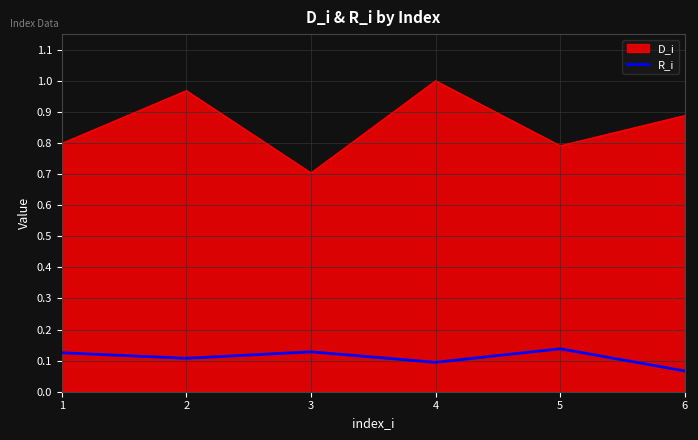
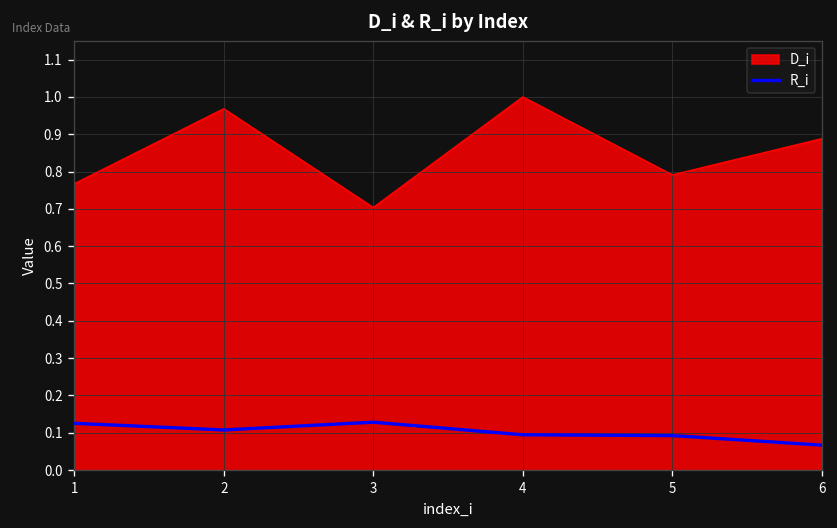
D_i, 1: 0.80 -> 0.77
R_i, 5: 0.14 -> 0.09
